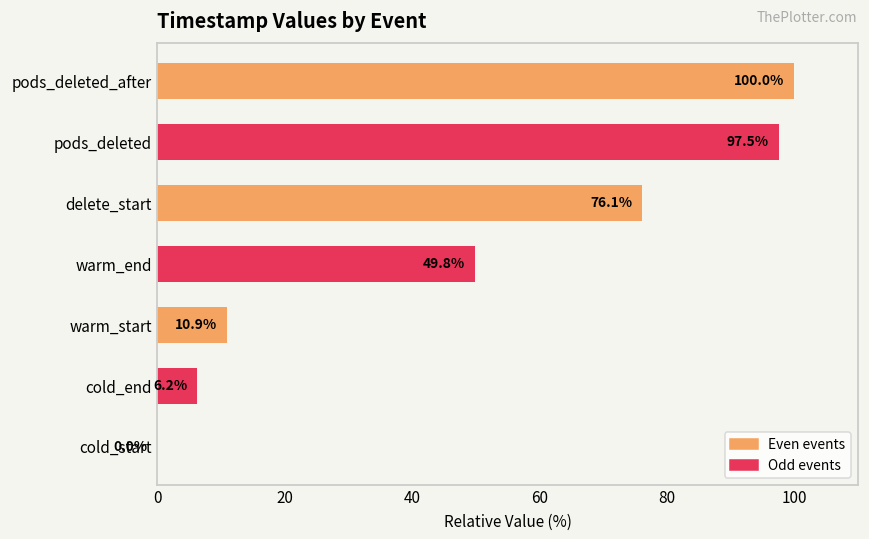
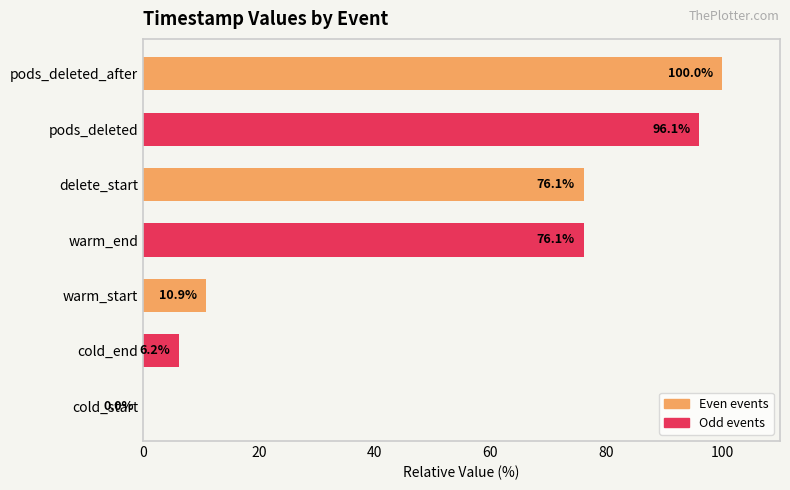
pods_deleted: 97.5% -> 96.1%
warm_end: 49.8% -> 76.1%
